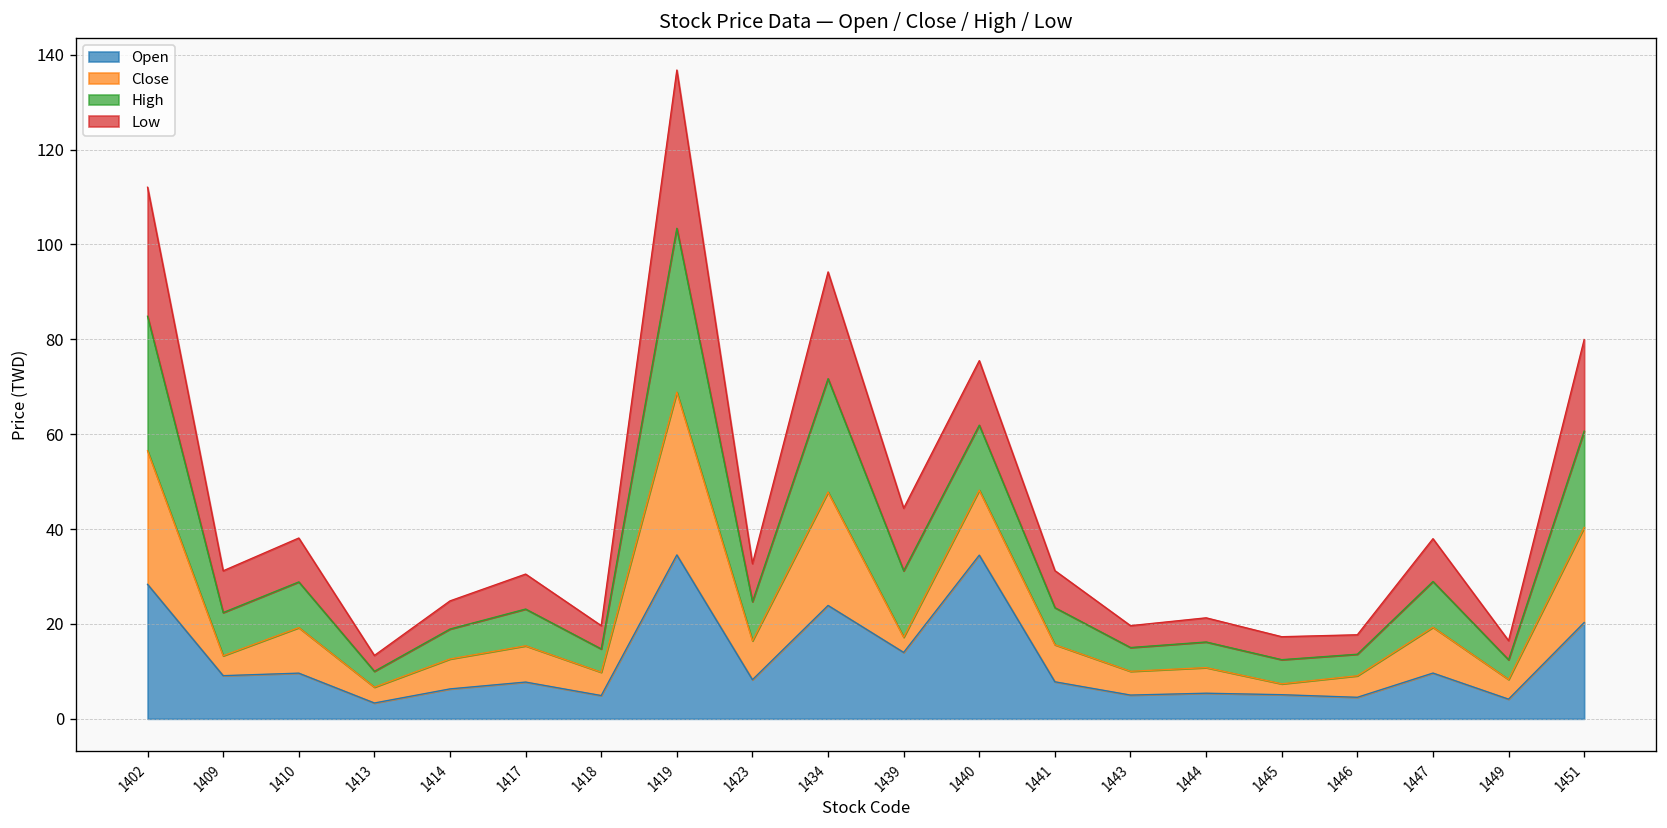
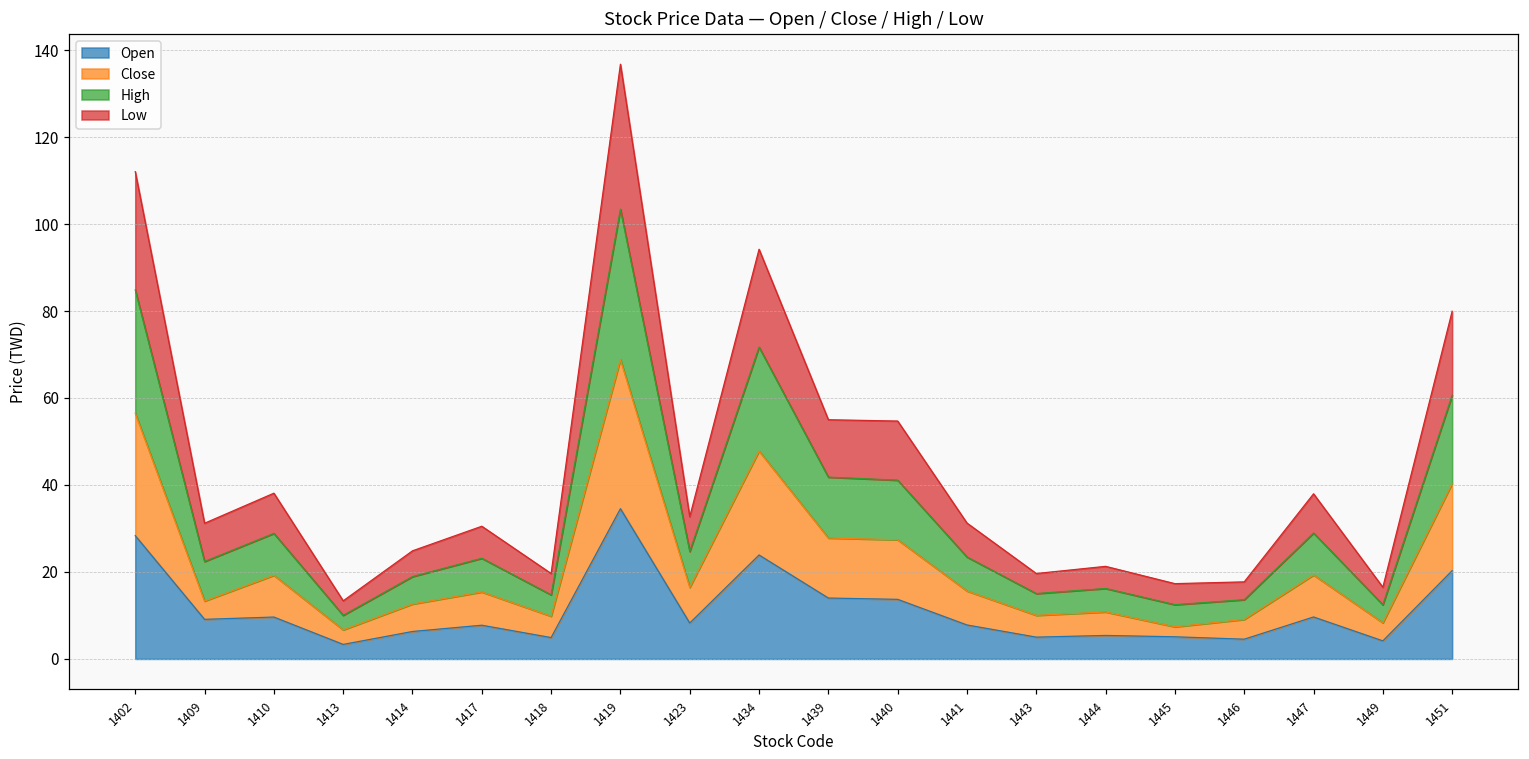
Close, 1439: 3 -> 14
Open, 1440: 35 -> 14
